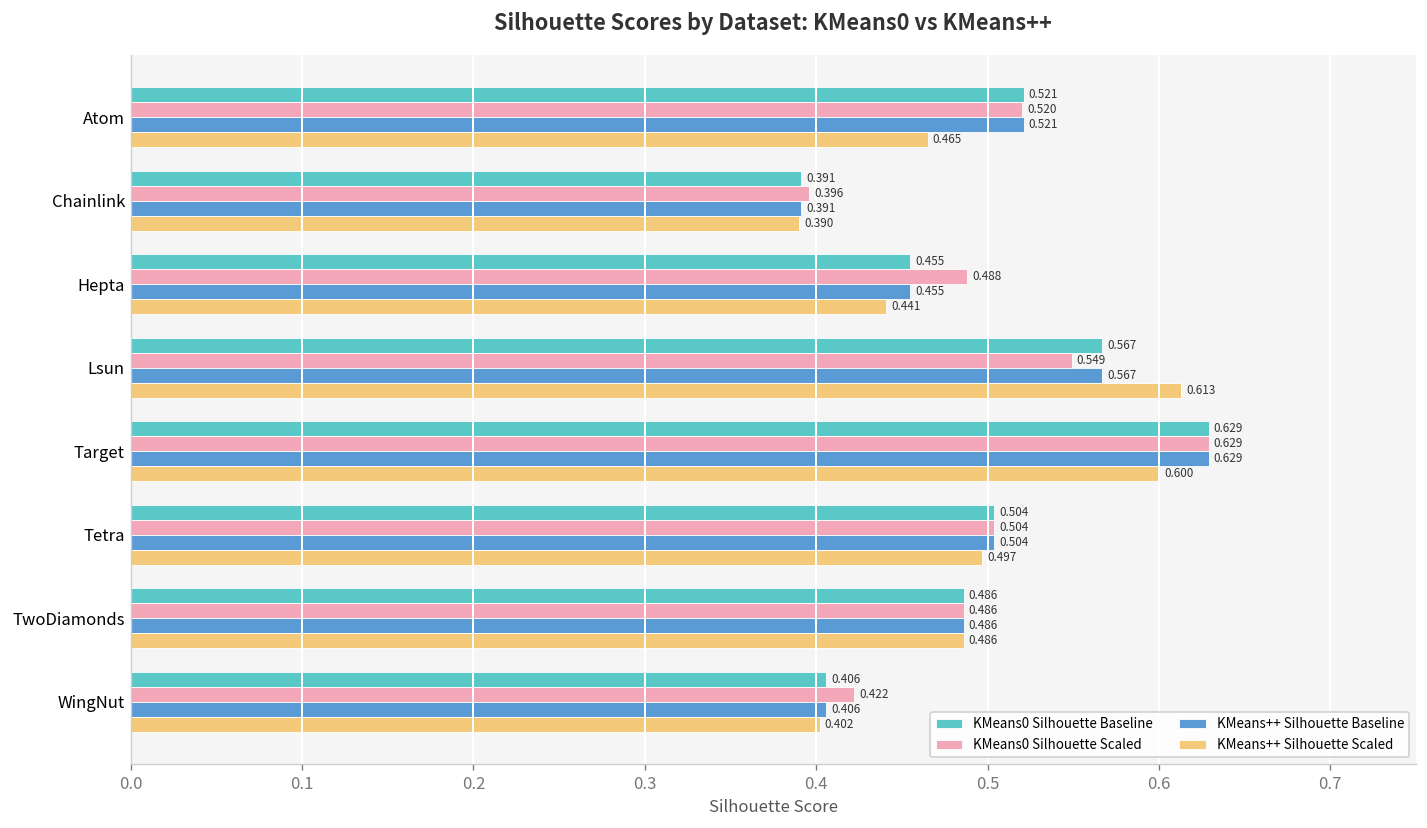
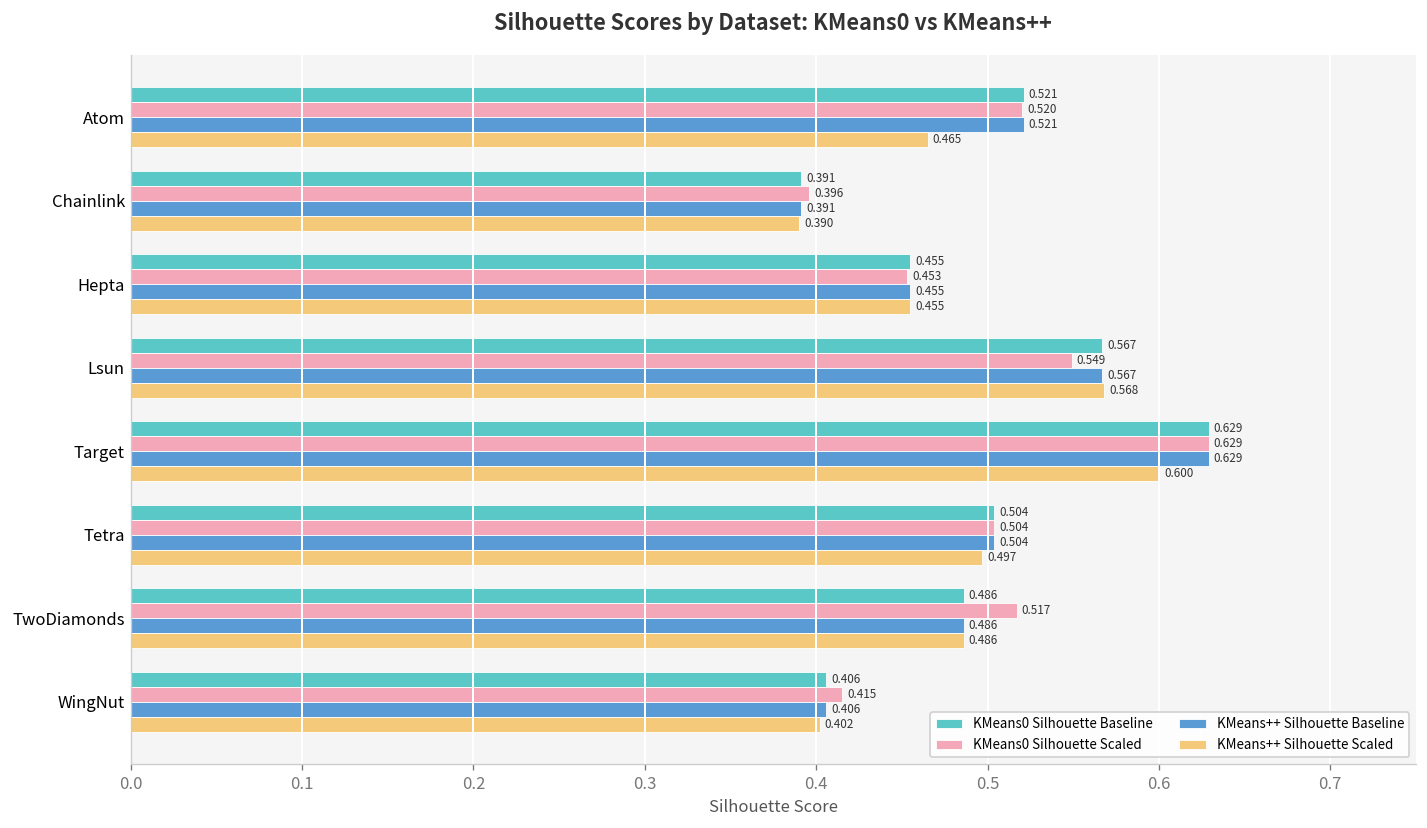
KMeans0 Silhouette Scaled, Hepta: 0.488 -> 0.453
KMeans++ Silhouette Scaled, Hepta: 0.441 -> 0.455
KMeans++ Silhouette Scaled, Lsun: 0.613 -> 0.568
KMeans0 Silhouette Scaled, TwoDiamonds: 0.486 -> 0.517
KMeans0 Silhouette Scaled, WingNut: 0.422 -> 0.415
